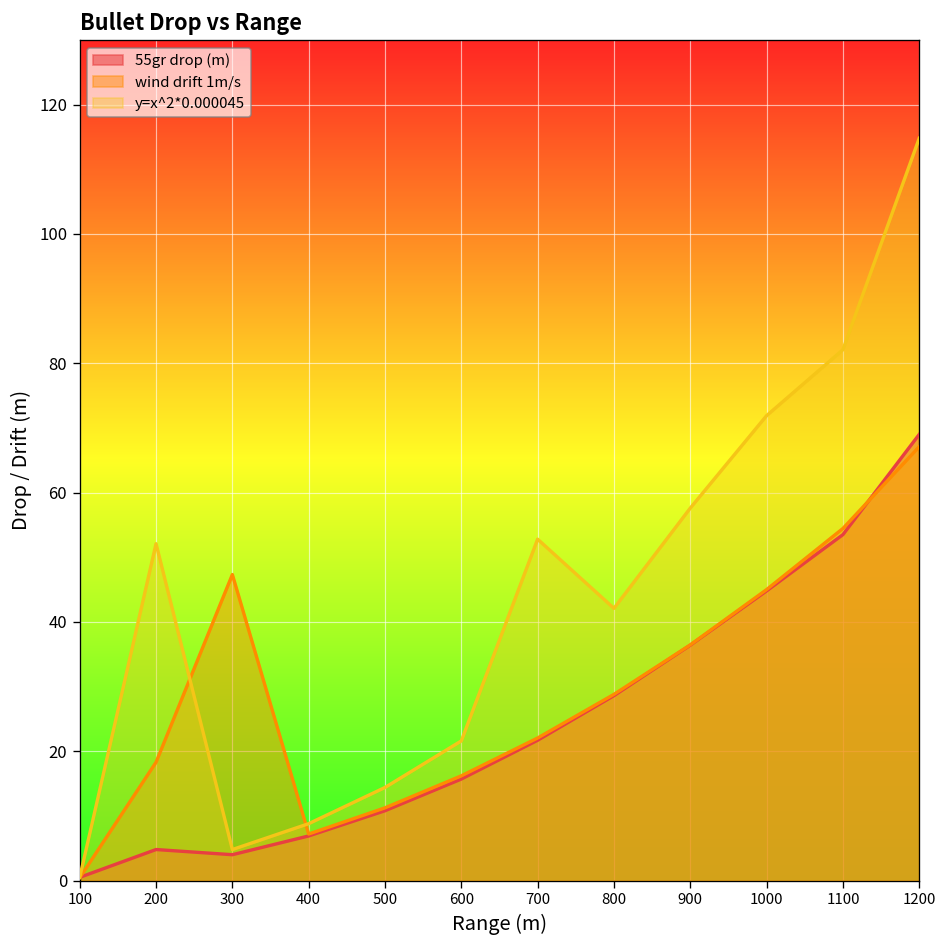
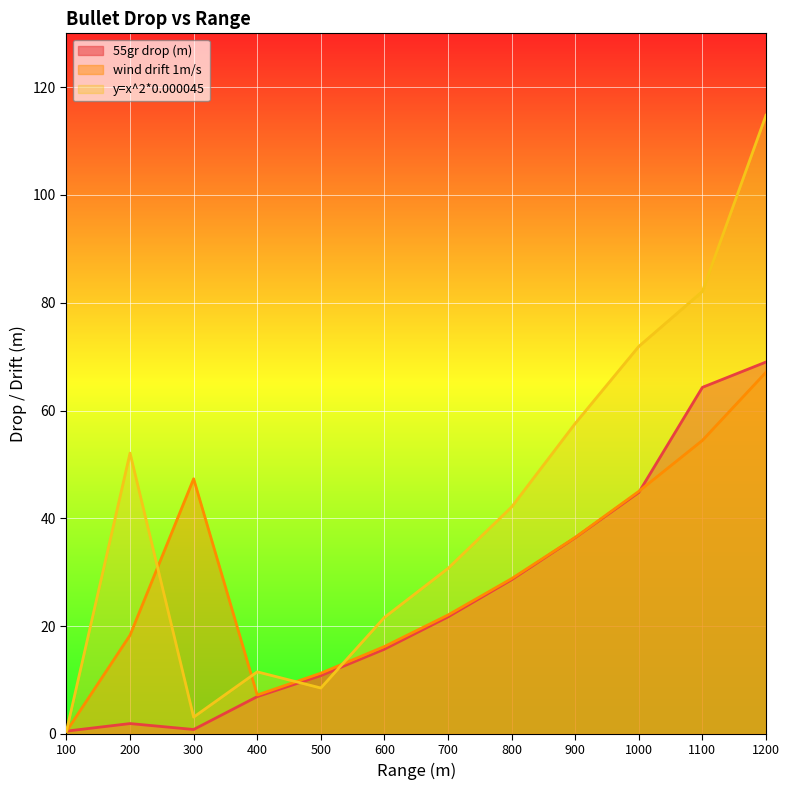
55gr drop (m), 200: 5 -> 2
55gr drop (m), 300: 4 -> 1
y=x^2*0.000045, 300: 5 -> 3
y=x^2*0.000045, 400: 9 -> 12
y=x^2*0.000045, 500: 14 -> 9
y=x^2*0.000045, 700: 53 -> 31
55gr drop (m), 1100: 54 -> 64
